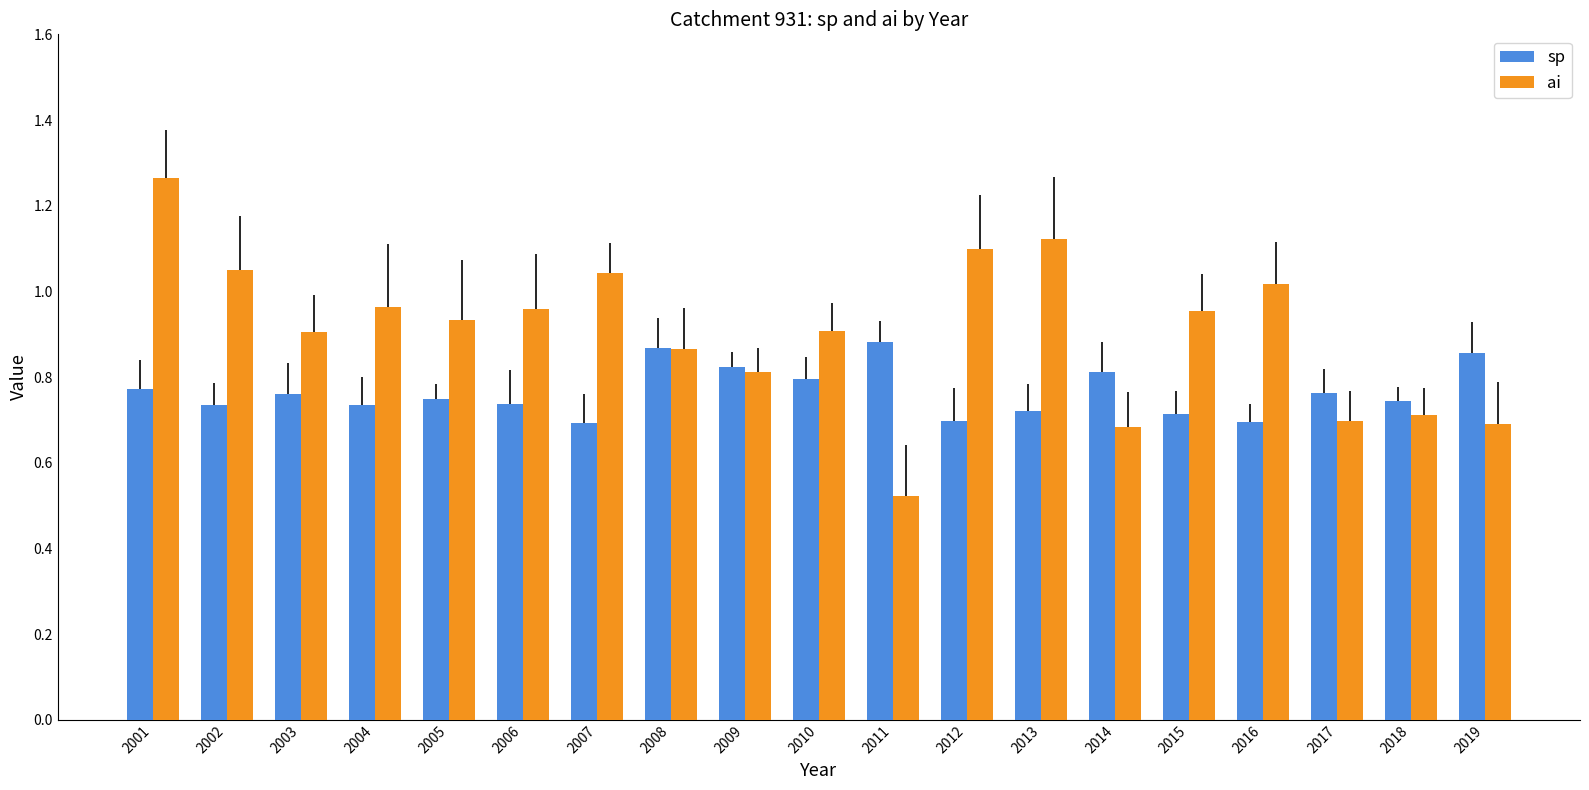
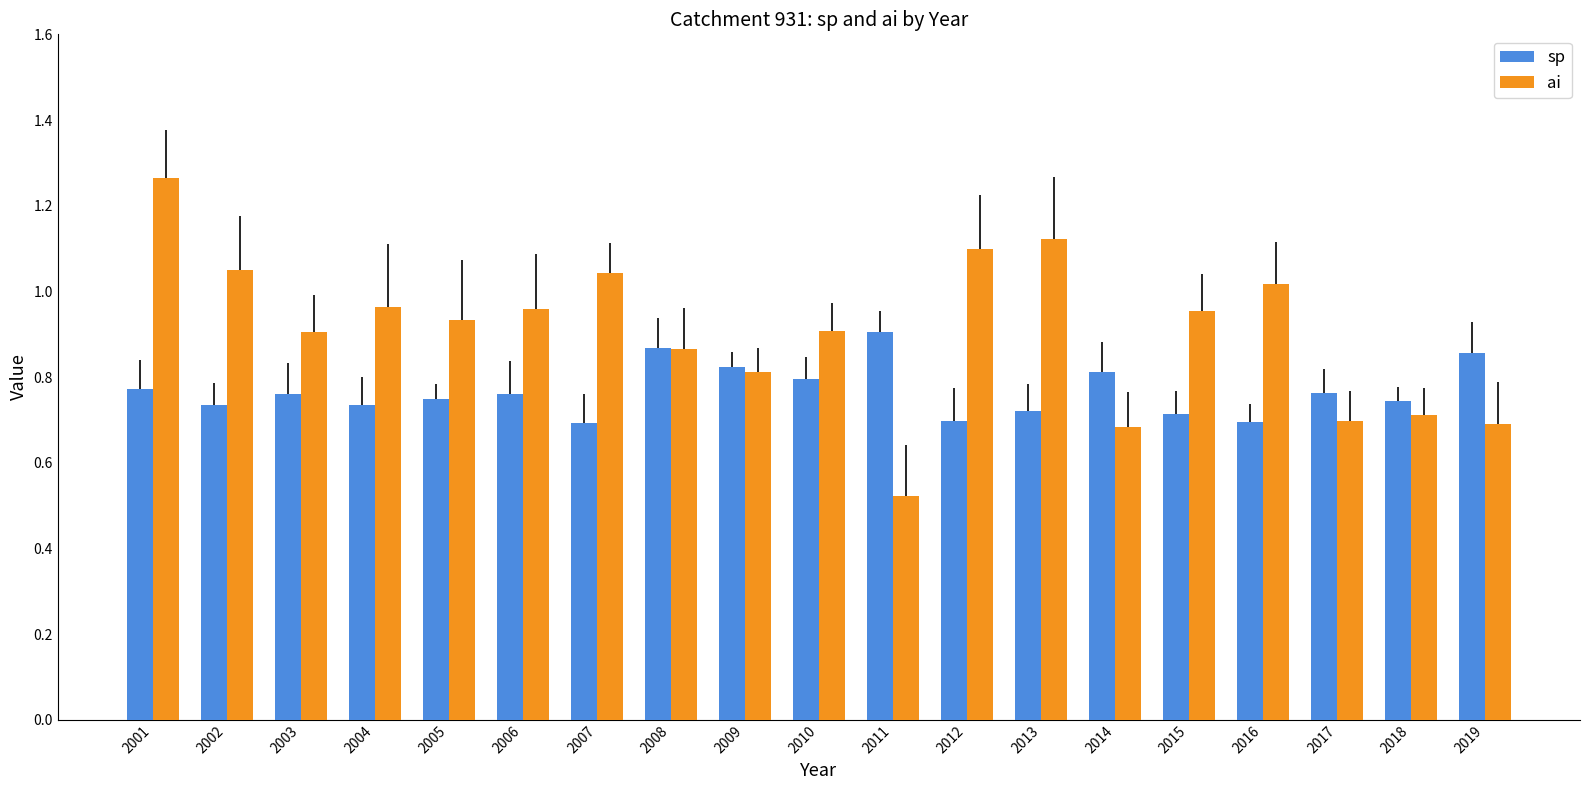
sp, 2006: 0.74 -> 0.76
sp, 2011: 0.88 -> 0.91
